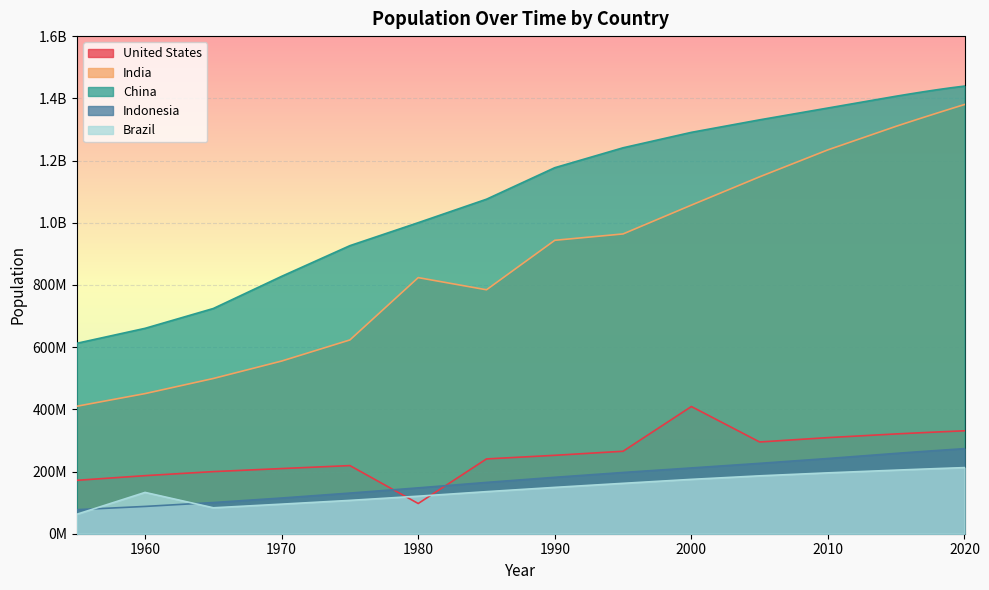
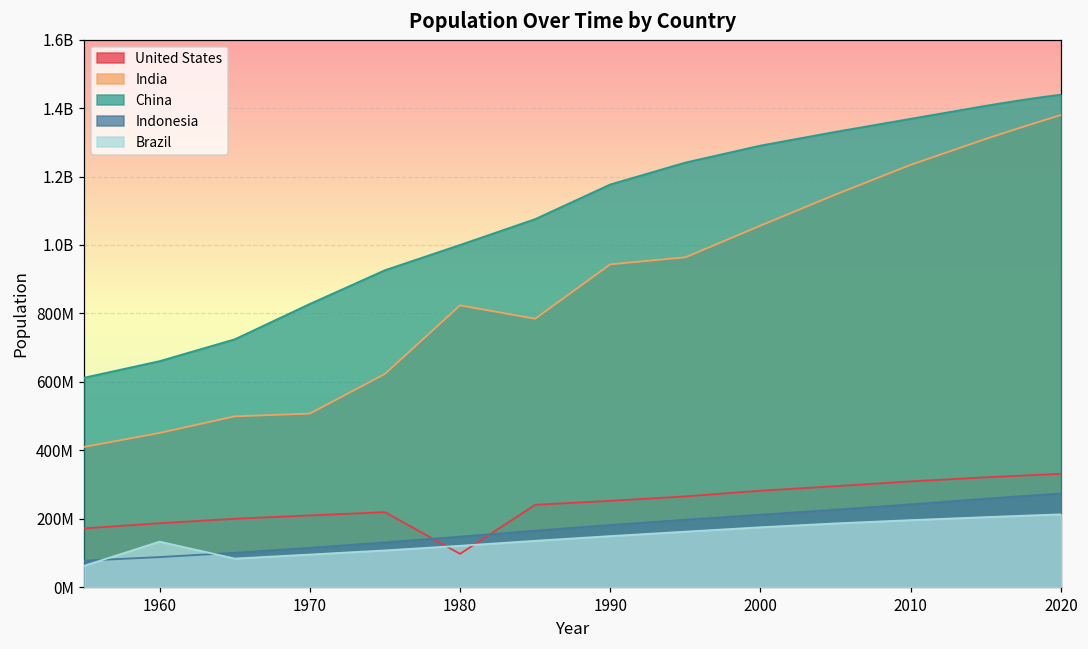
India, 1970: 560000000 -> 510000000
United States, 2000: 410000000 -> 280000000
